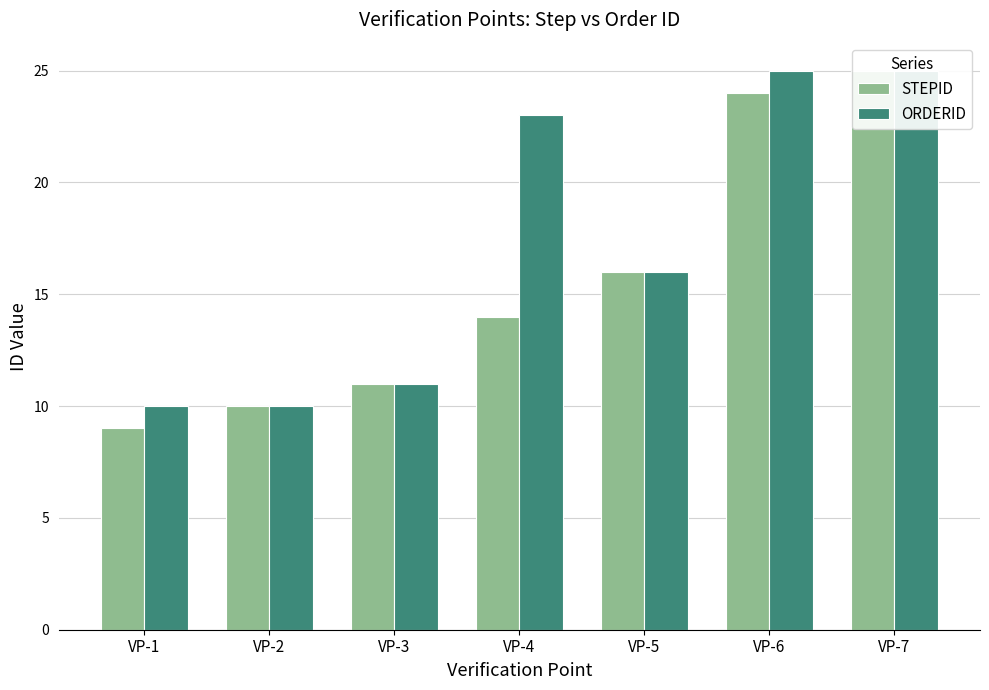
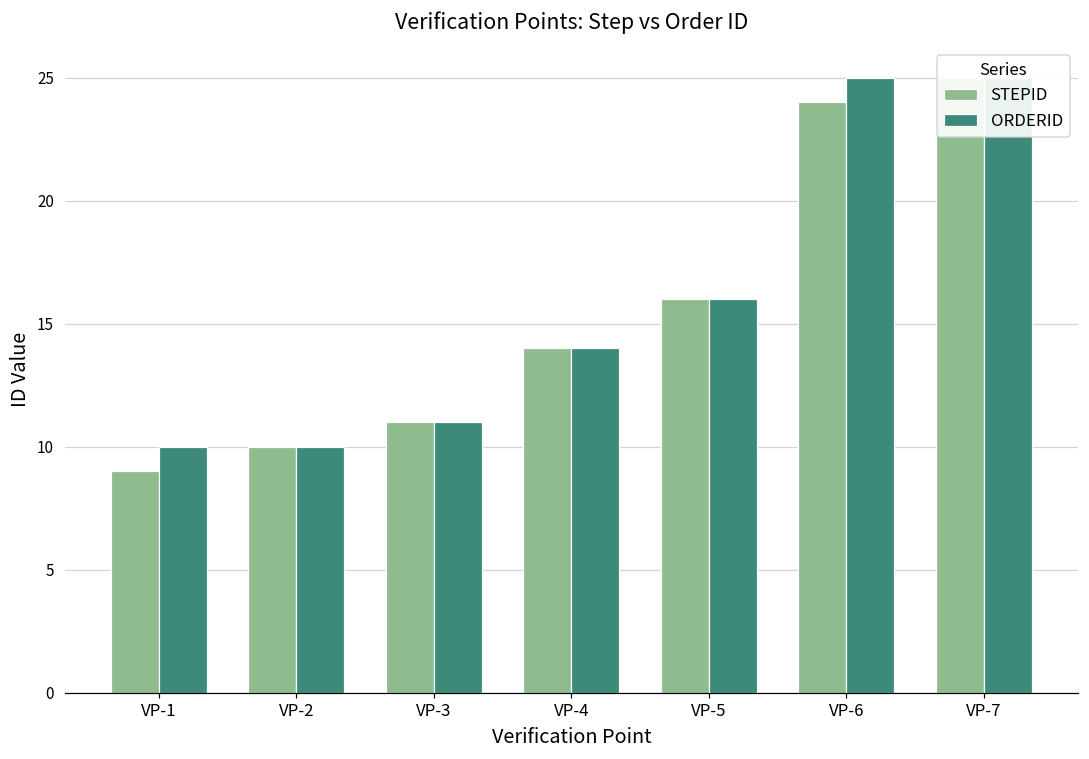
ORDERID, VP-4: 23 -> 14
